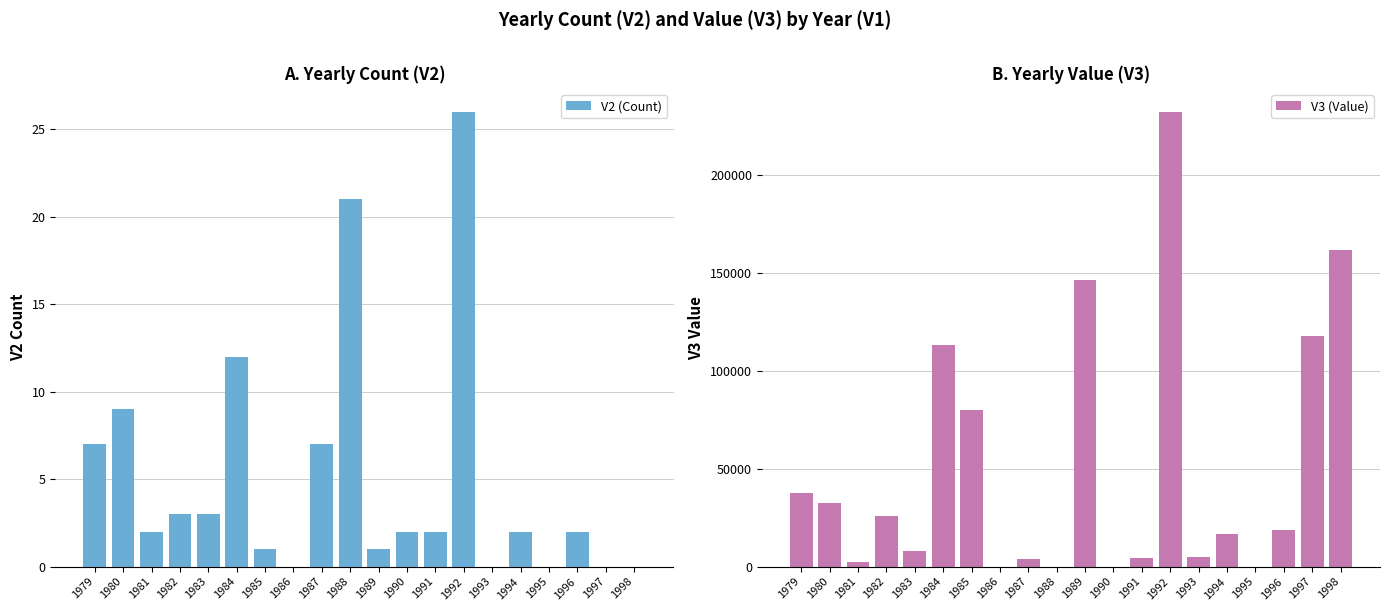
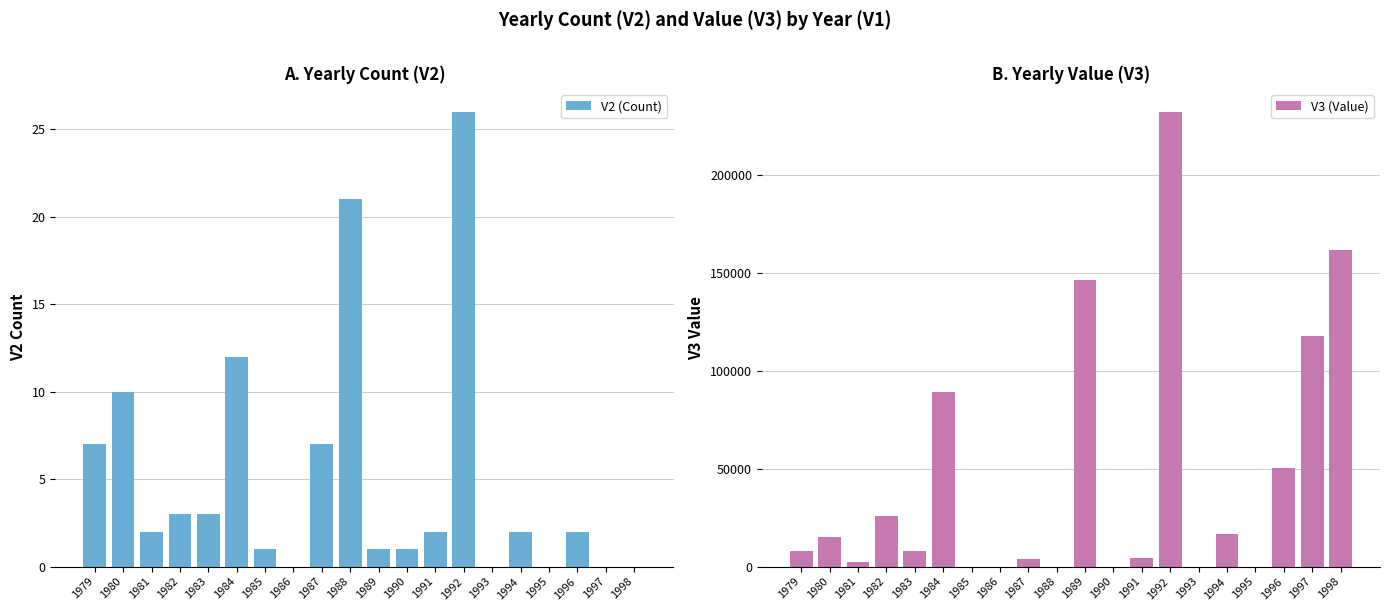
A. Yearly Count (V2), 1980: 9 -> 10
A. Yearly Count (V2), 1990: 2 -> 1
B. Yearly Value (V3), 1979: 38000 -> 8000
B. Yearly Value (V3), 1980: 32000 -> 15000
B. Yearly Value (V3), 1984: 113000 -> 89000
B. Yearly Value (V3), 1985: 80000 -> 0
B. Yearly Value (V3), 1993: 5000 -> 0
B. Yearly Value (V3), 1996: 19000 -> 51000
